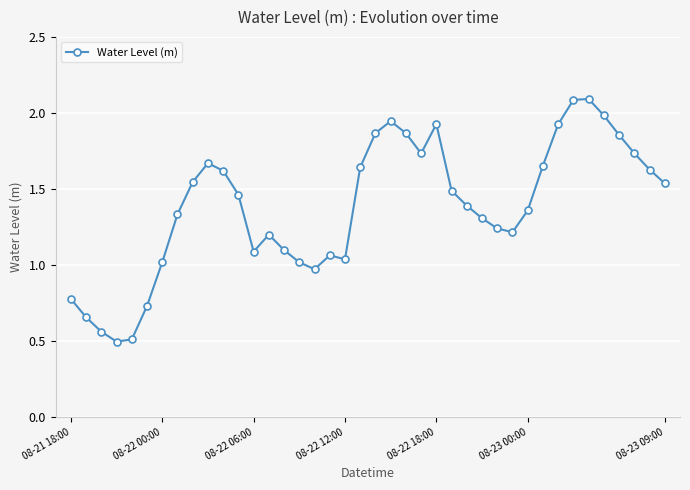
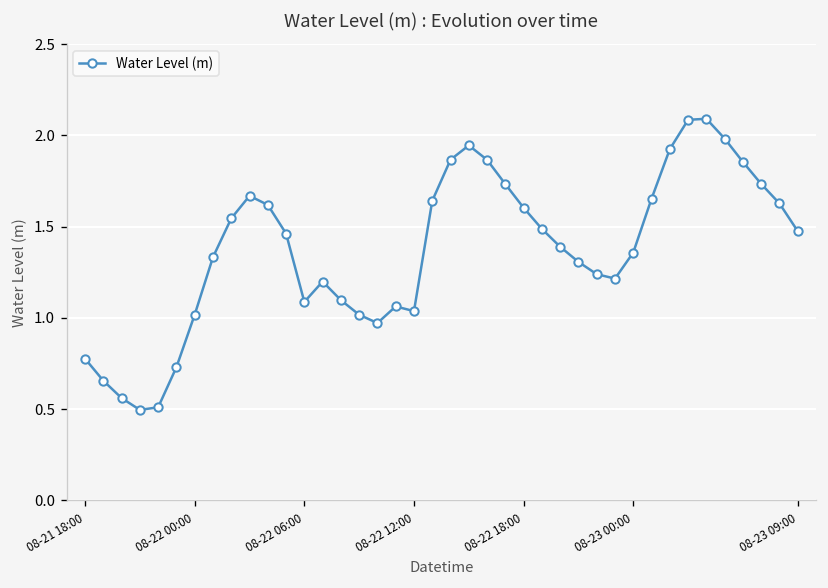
08-22 18:00: 1.93 -> 1.60
08-23 09:00: 1.54 -> 1.48
